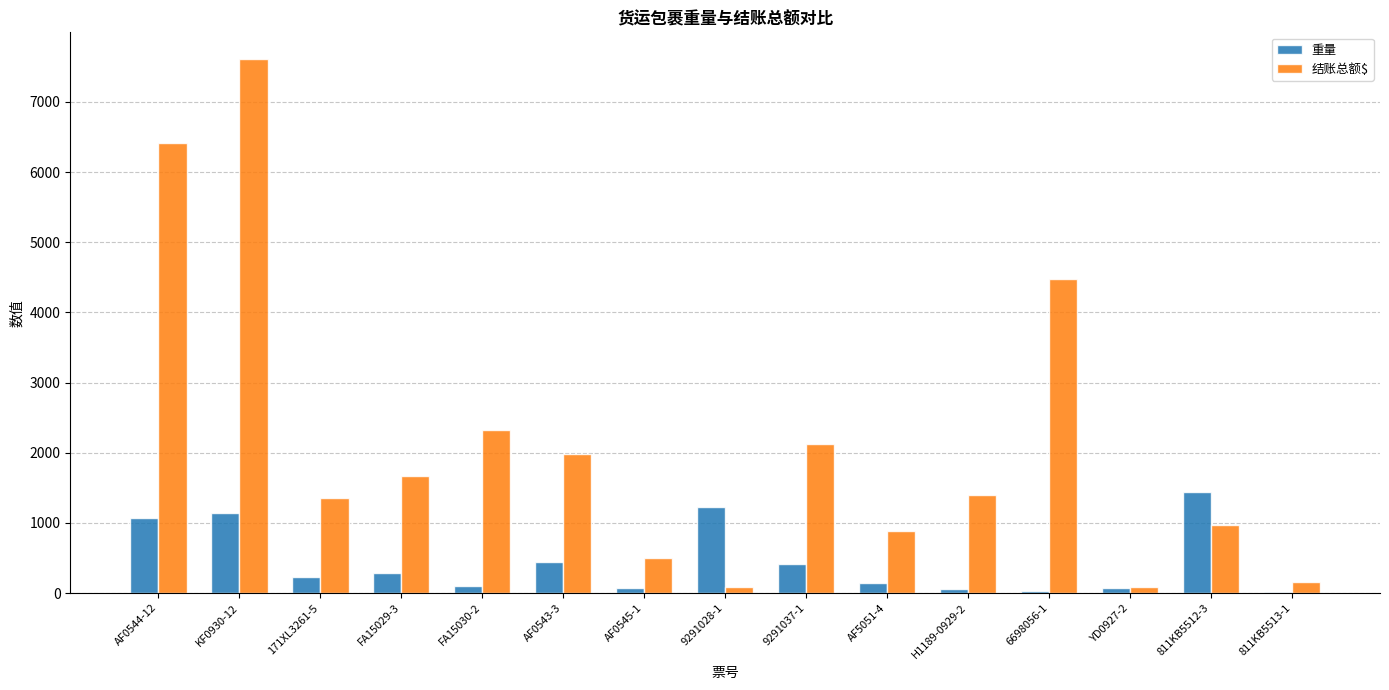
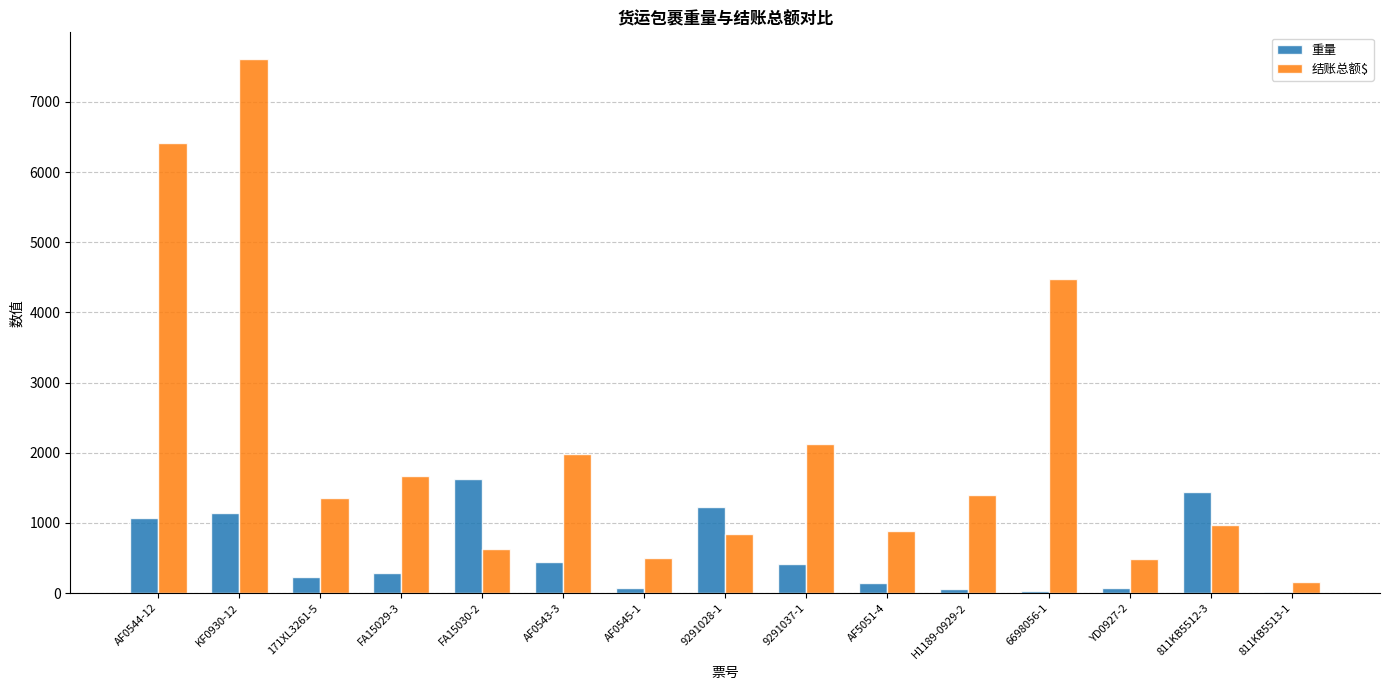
重量, FA15030-2: 100 -> 1600
结账总额$, FA15030-2: 2300 -> 600
结账总额$, 9291028-1: 100 -> 800
结账总额$, YD0927-2: 100 -> 500
